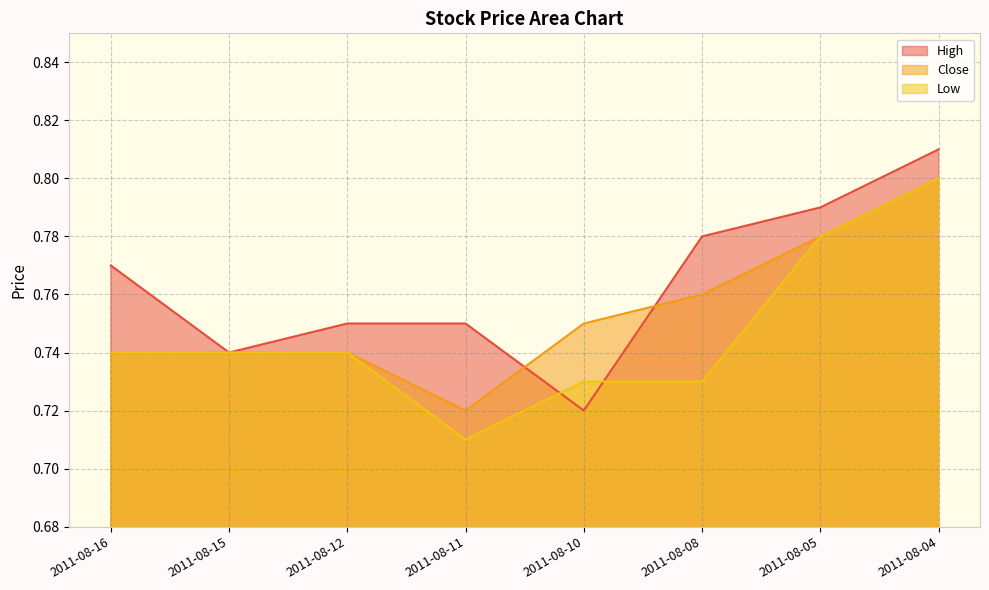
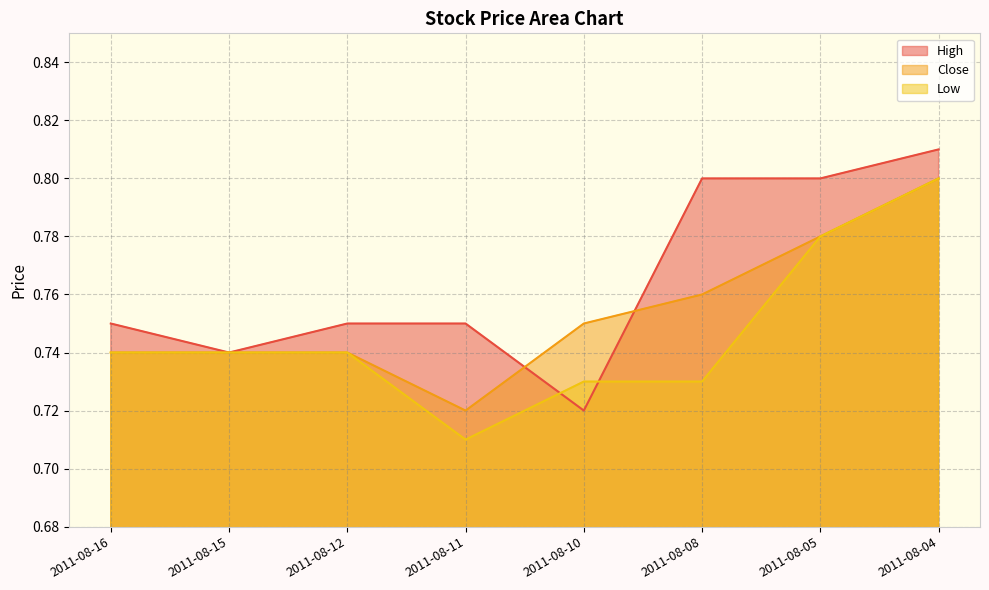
High, 2011-08-16: 0.77 -> 0.75
High, 2011-08-08: 0.78 -> 0.80
High, 2011-08-05: 0.79 -> 0.80
